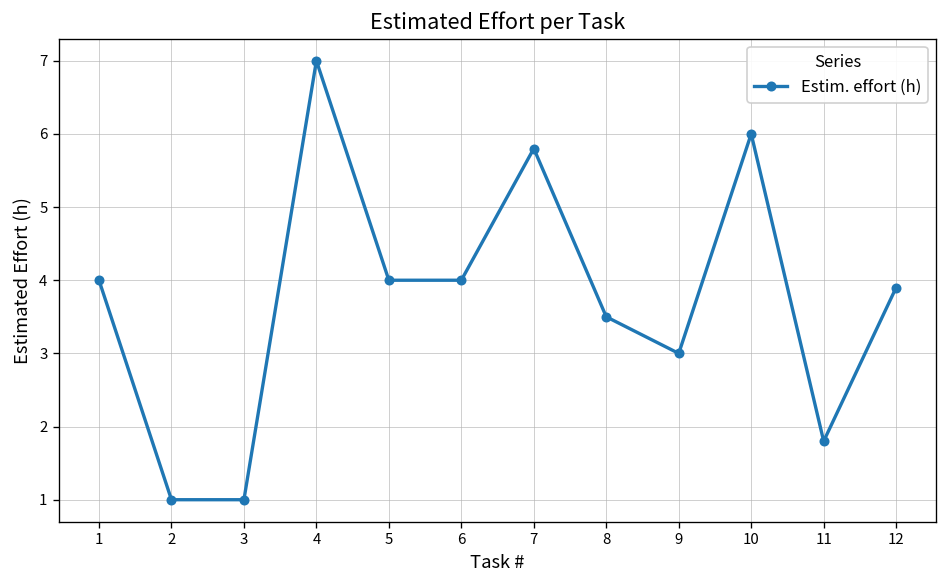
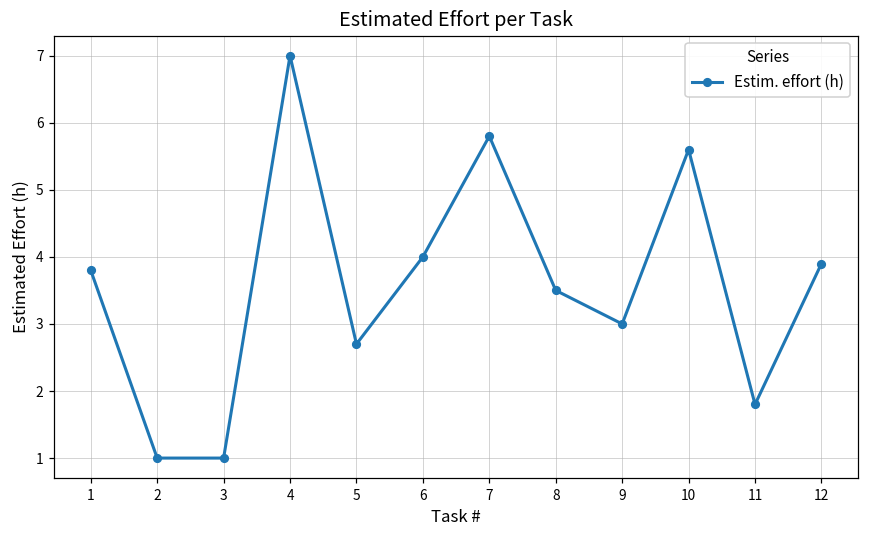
1: 4.0 -> 3.8
5: 4.0 -> 2.7
10: 6.0 -> 5.6
